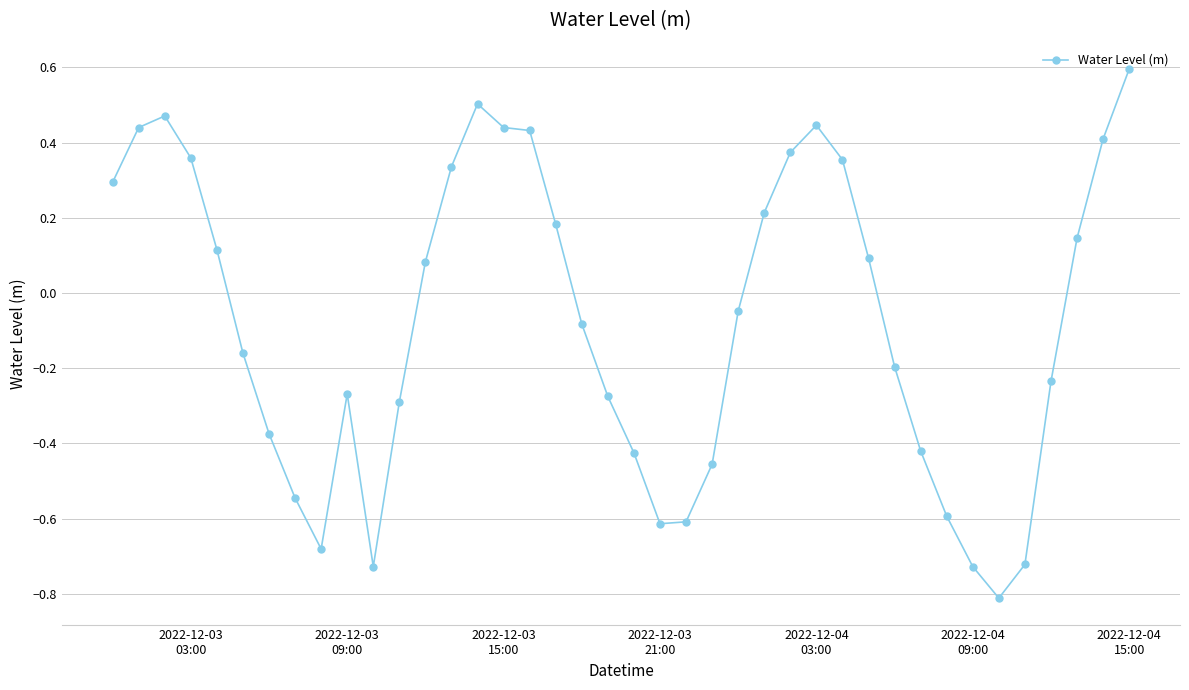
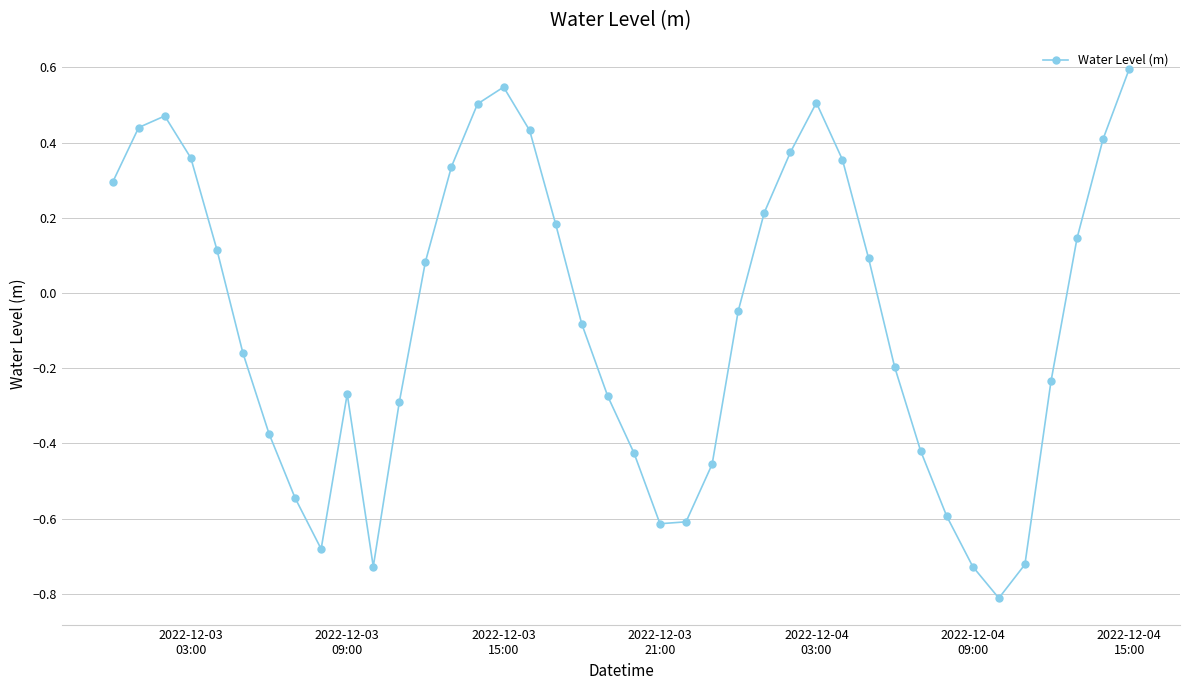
2022-12-03 15:00: 0.44 -> 0.55
2022-12-04 03:00: 0.45 -> 0.51
